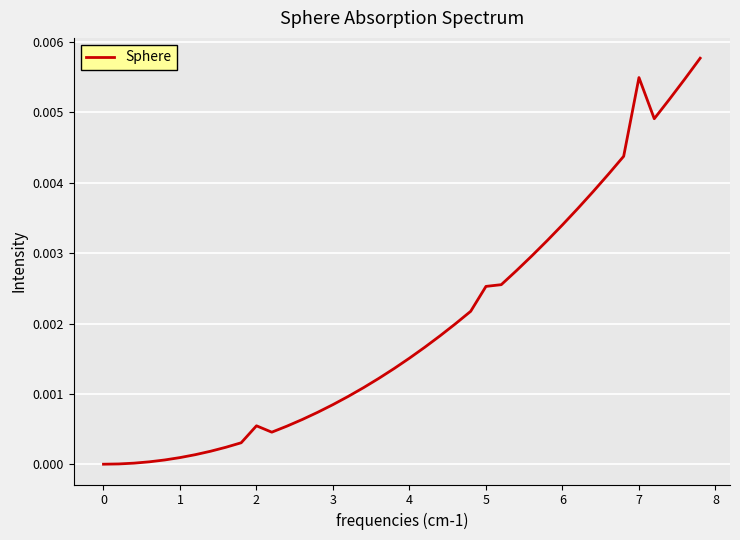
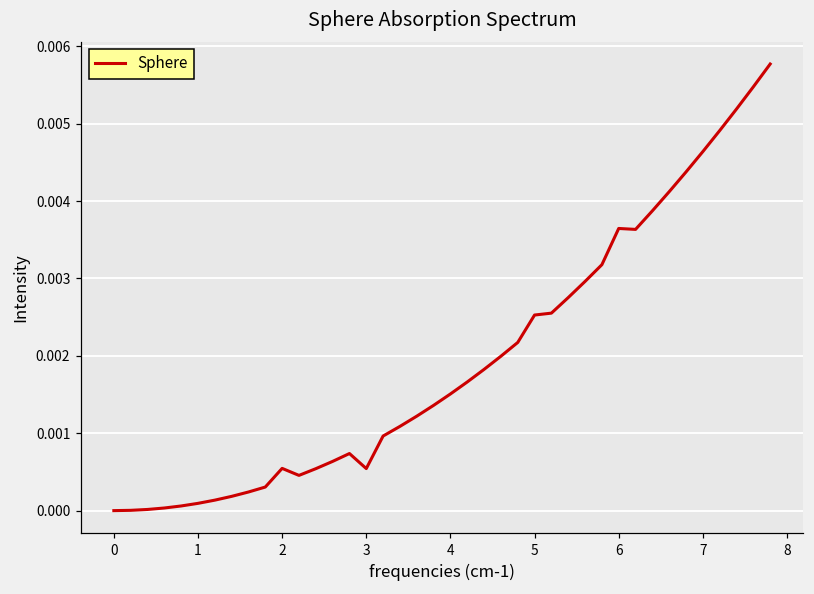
3: 0.0008 -> 0.0005
6: 0.0034 -> 0.0036
7: 0.0055 -> 0.0046
